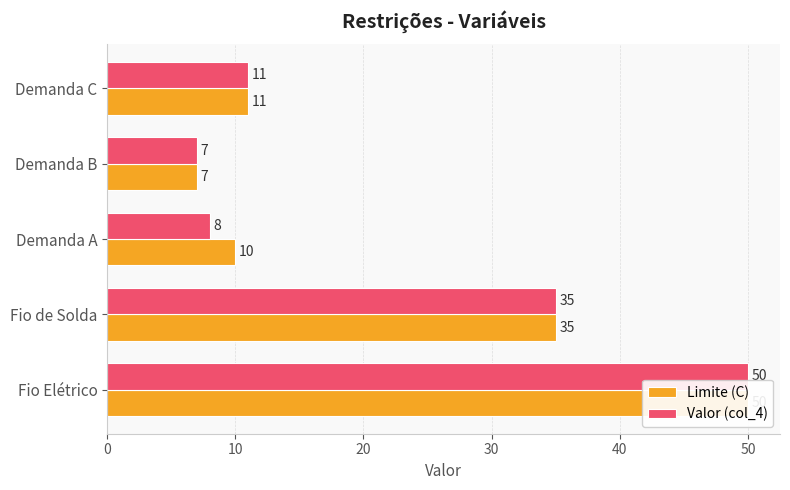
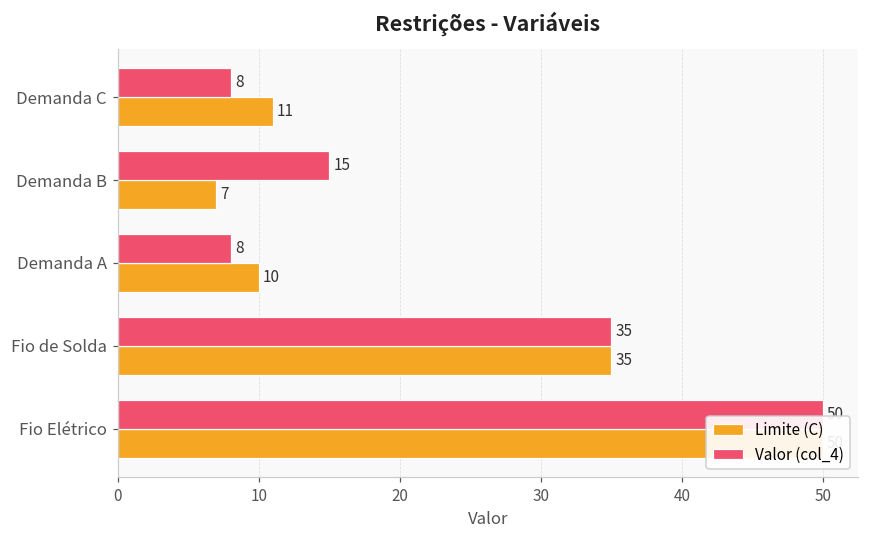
Valor (col_4), Demanda C: 11 -> 8
Valor (col_4), Demanda B: 7 -> 15
